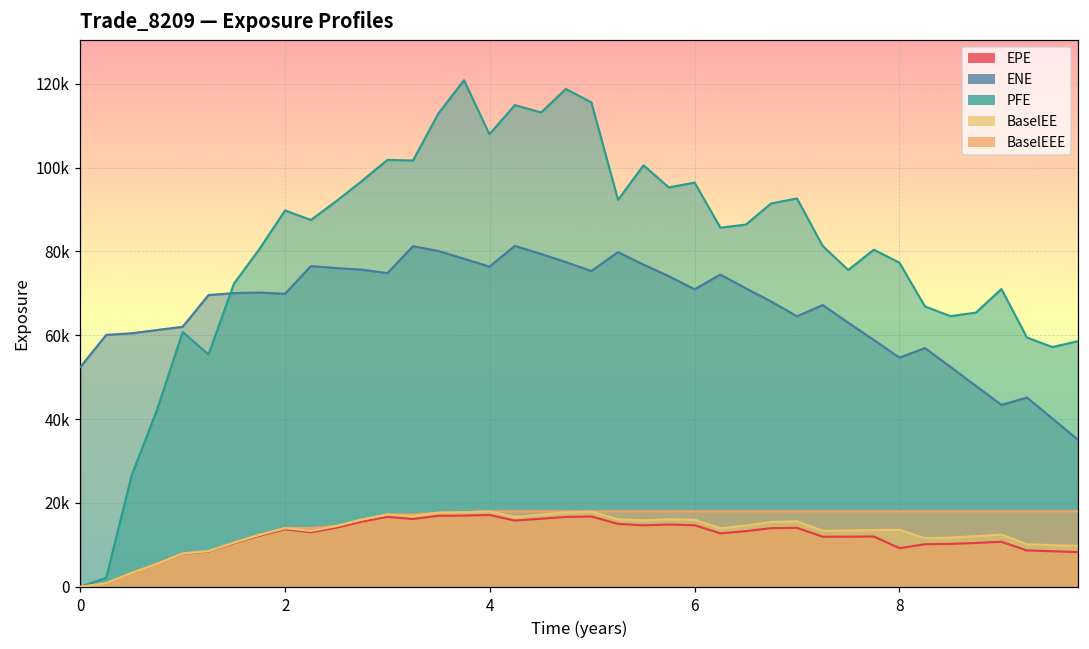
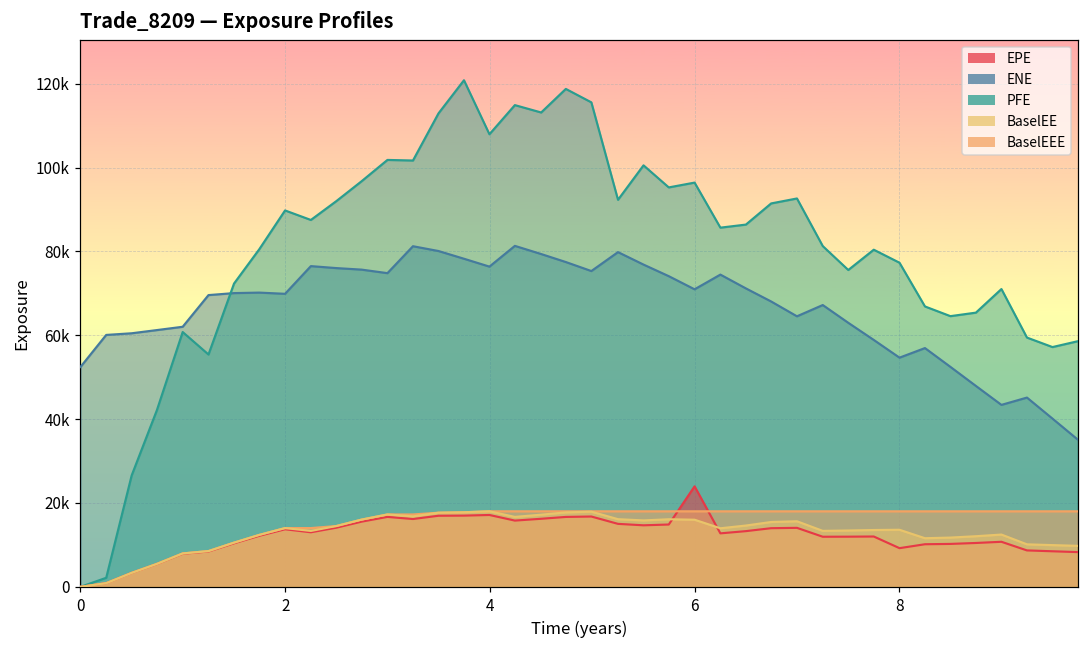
EPE, 6: 15000 -> 24000
